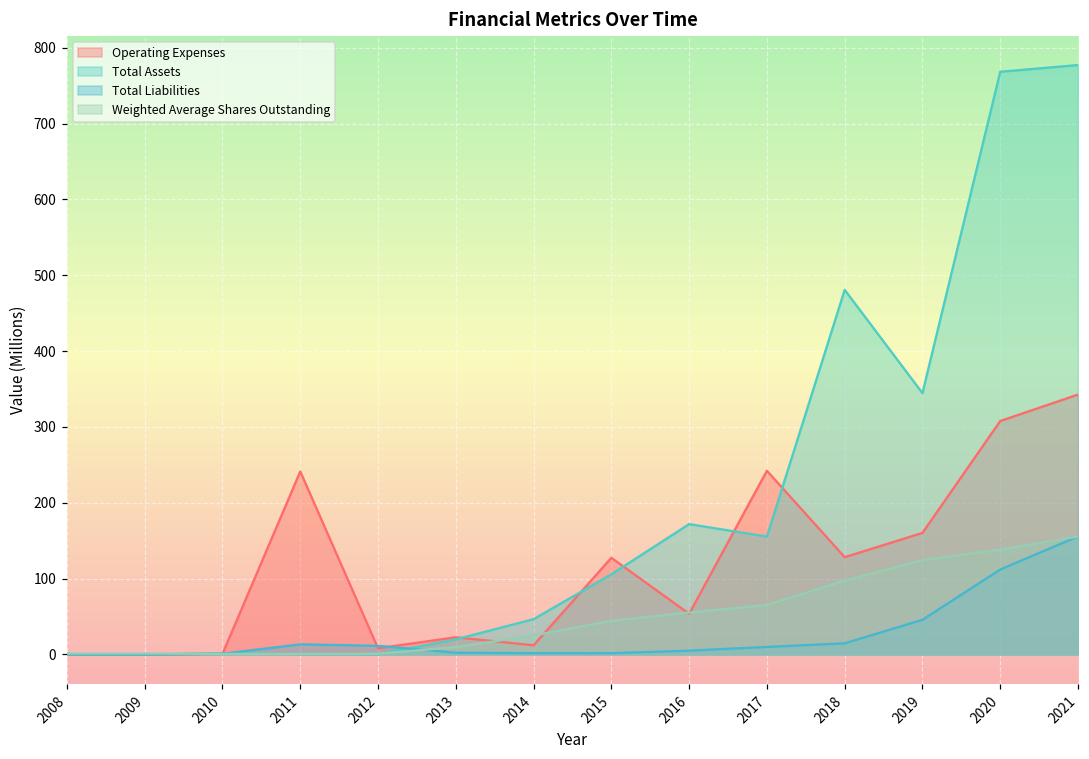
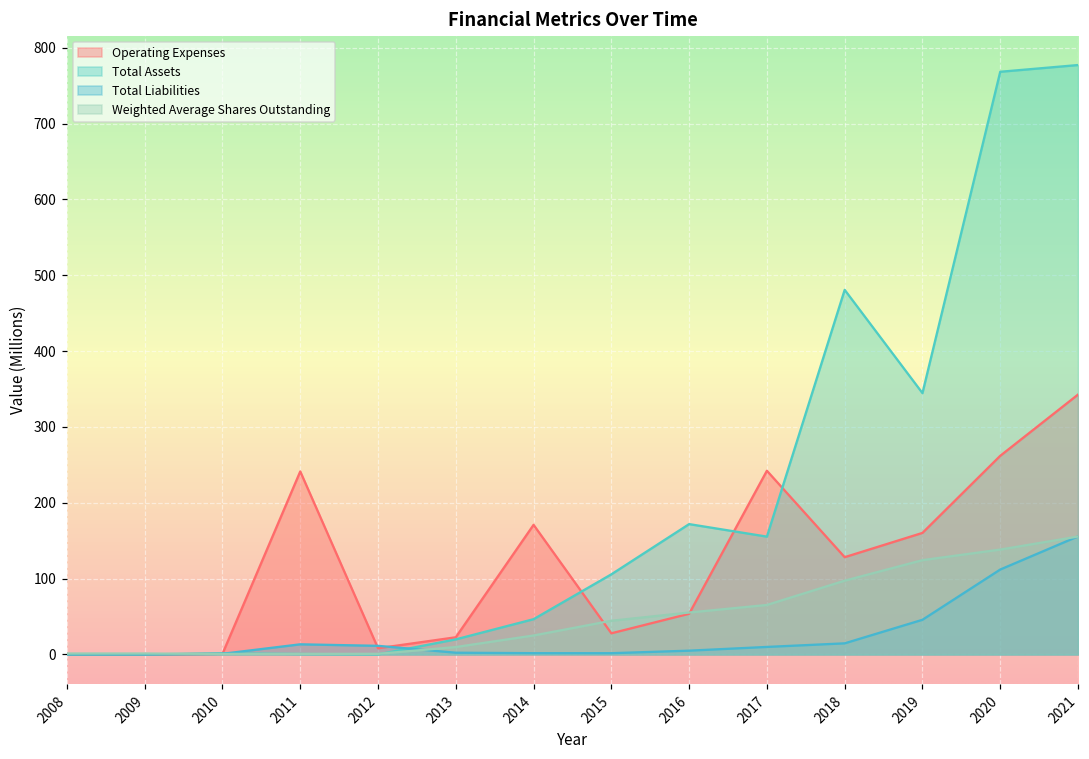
Operating Expenses, 2014: 10 -> 170
Operating Expenses, 2015: 130 -> 30
Operating Expenses, 2020: 310 -> 260
